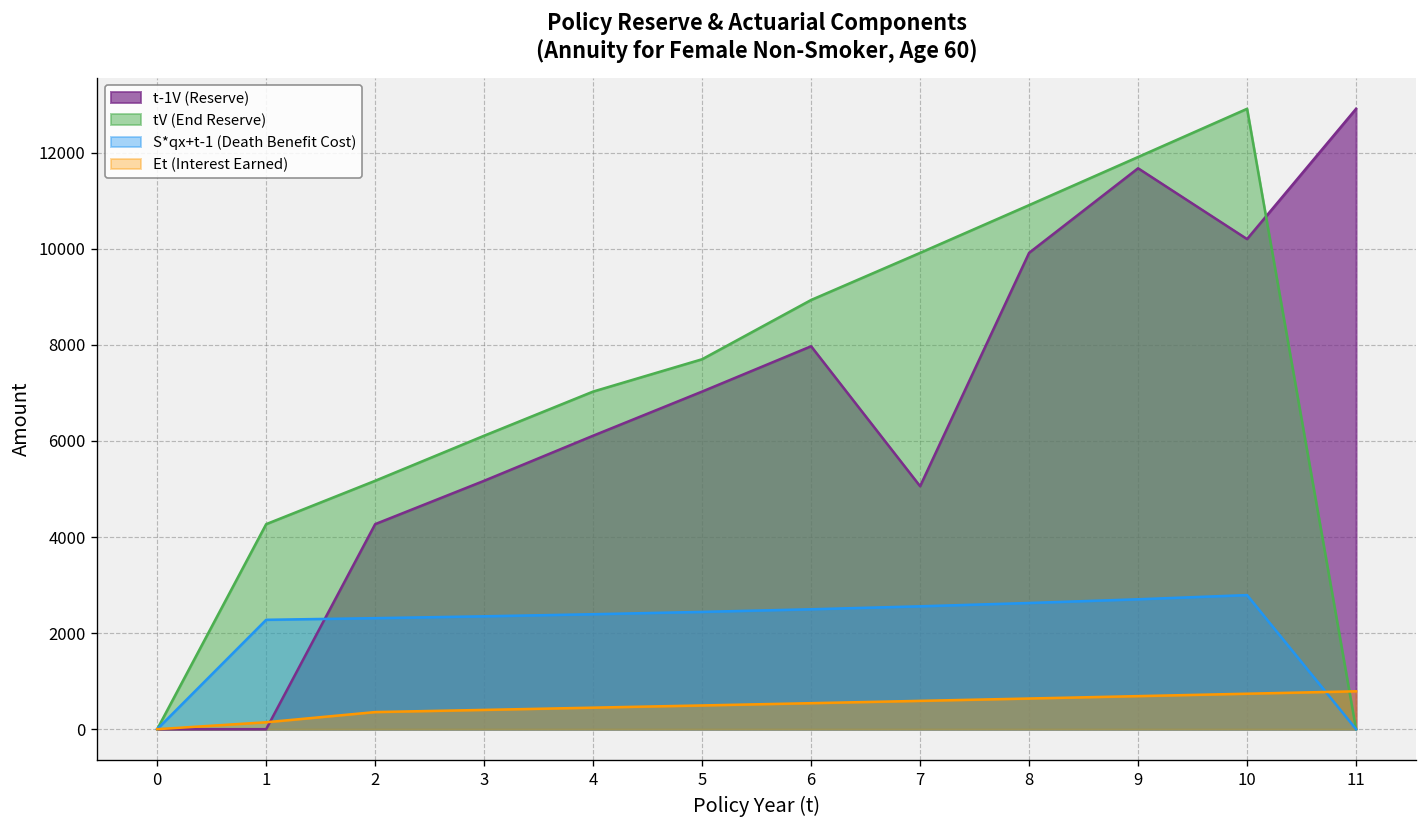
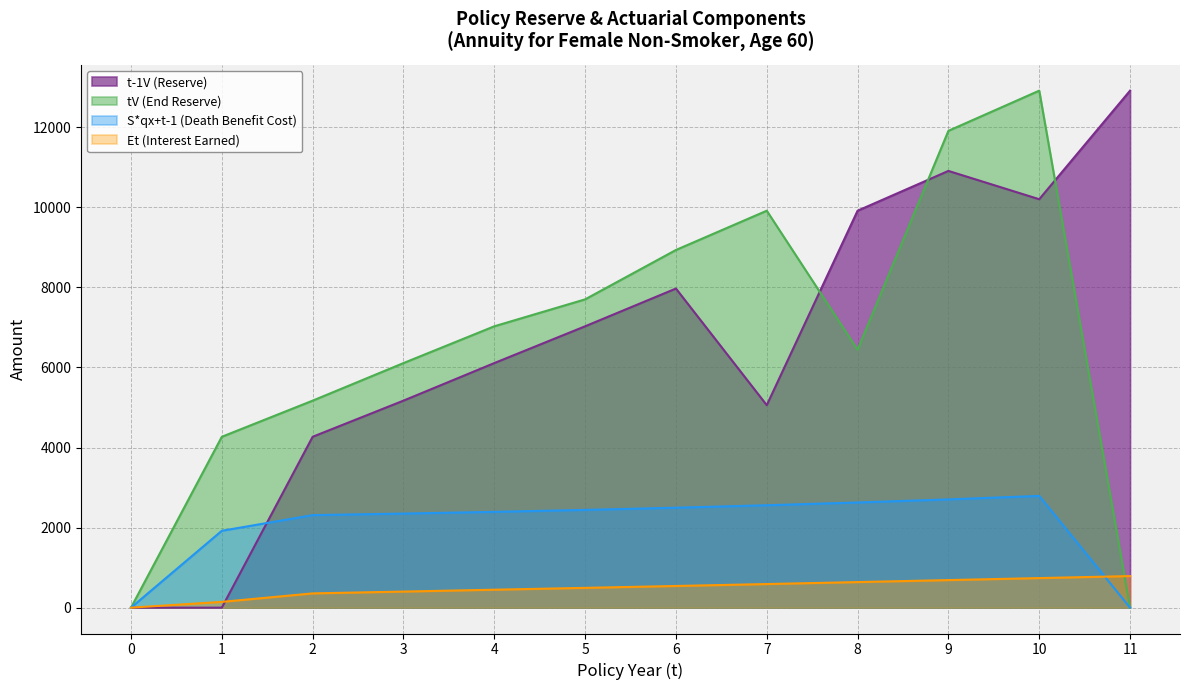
S*qx+t-1 (Death Benefit Cost), 1: 2300 -> 1900
tV (End Reserve), 8: 10900 -> 6400
t-1V (Reserve), 9: 11700 -> 10900
